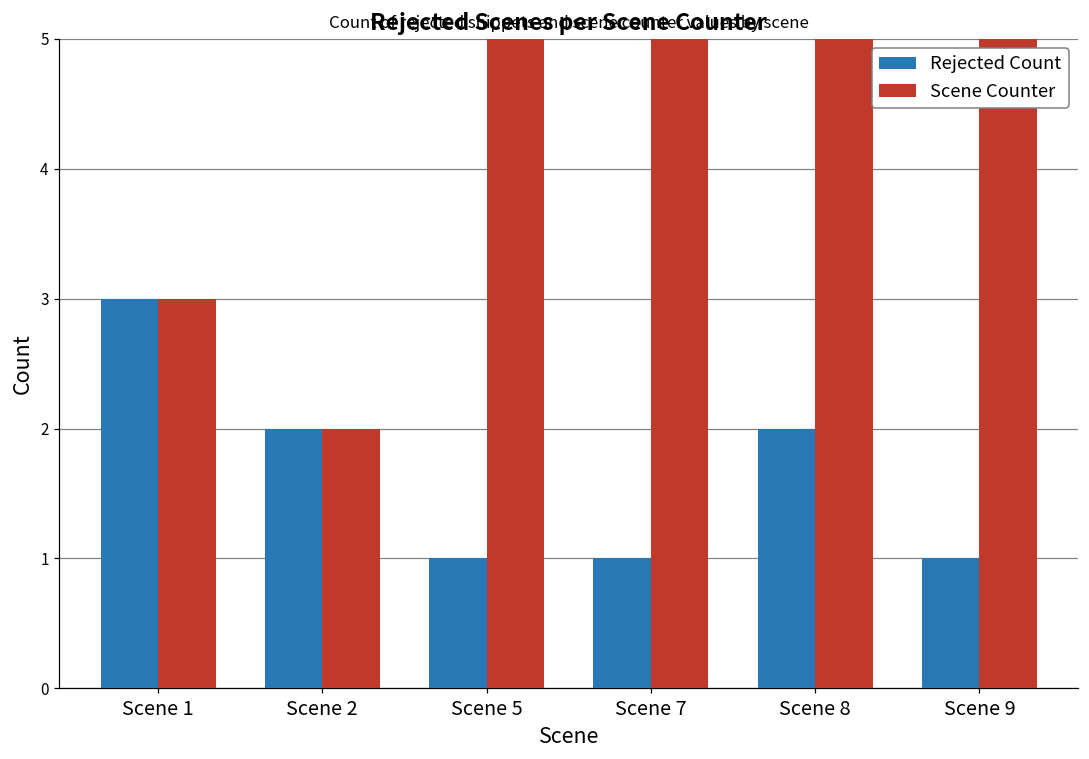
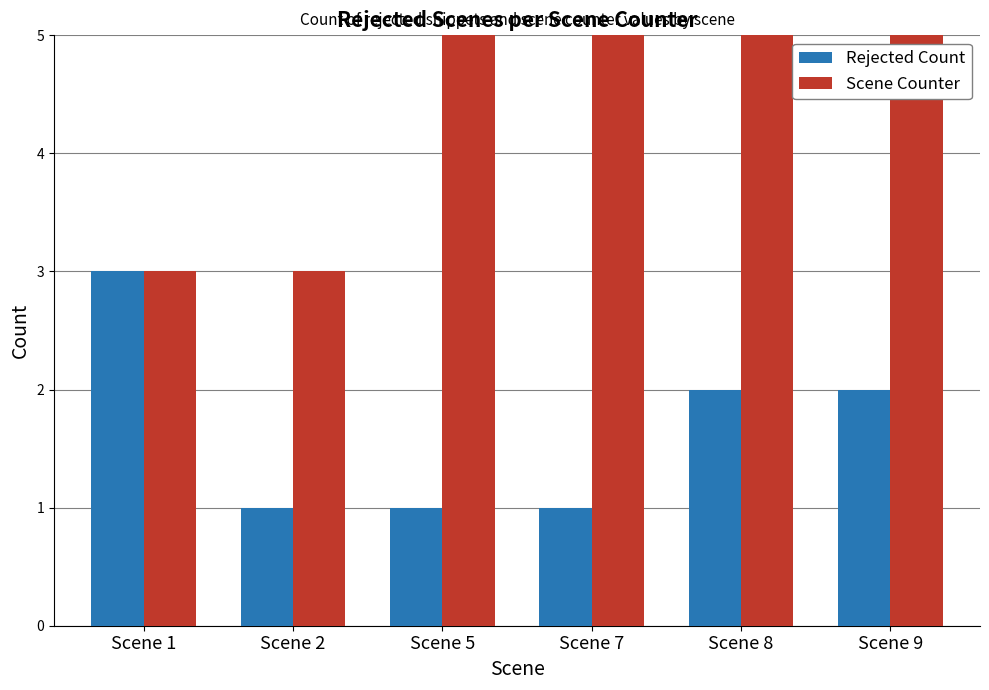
Rejected Count, Scene 2: 2 -> 1
Scene Counter, Scene 2: 2 -> 3
Rejected Count, Scene 9: 1 -> 2
